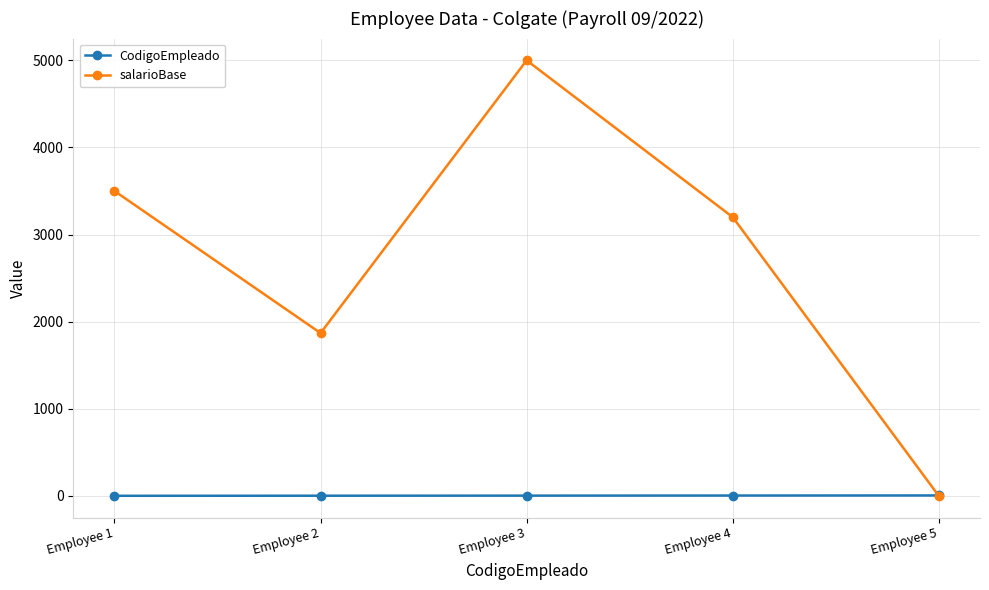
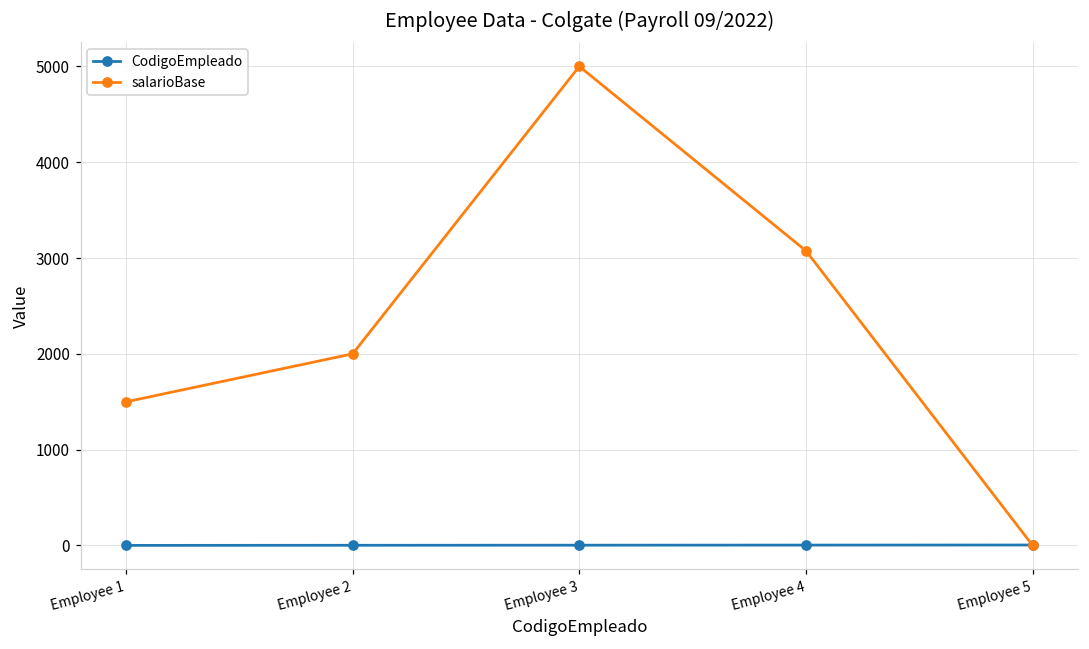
salarioBase, Employee 1: 3500 -> 1500
salarioBase, Employee 2: 1900 -> 2000
salarioBase, Employee 4: 3200 -> 3100
